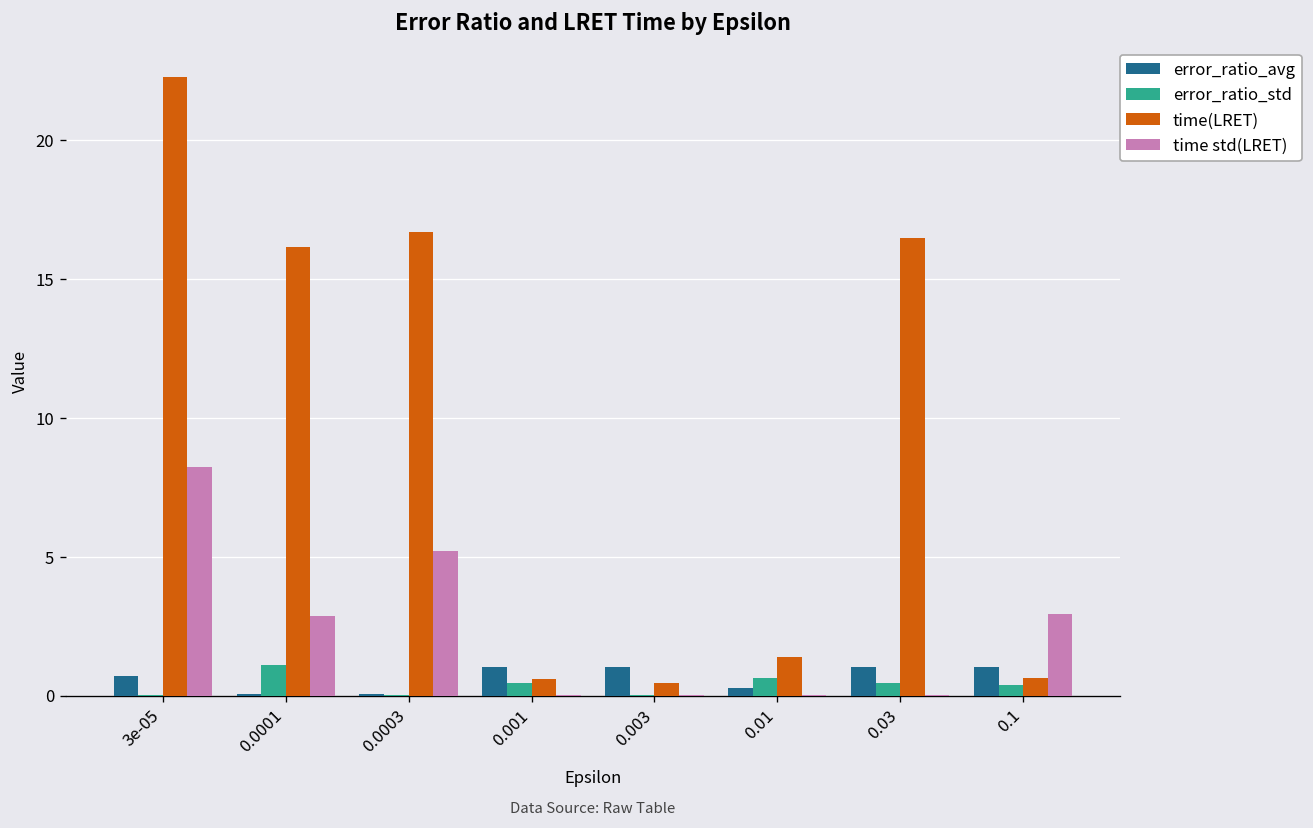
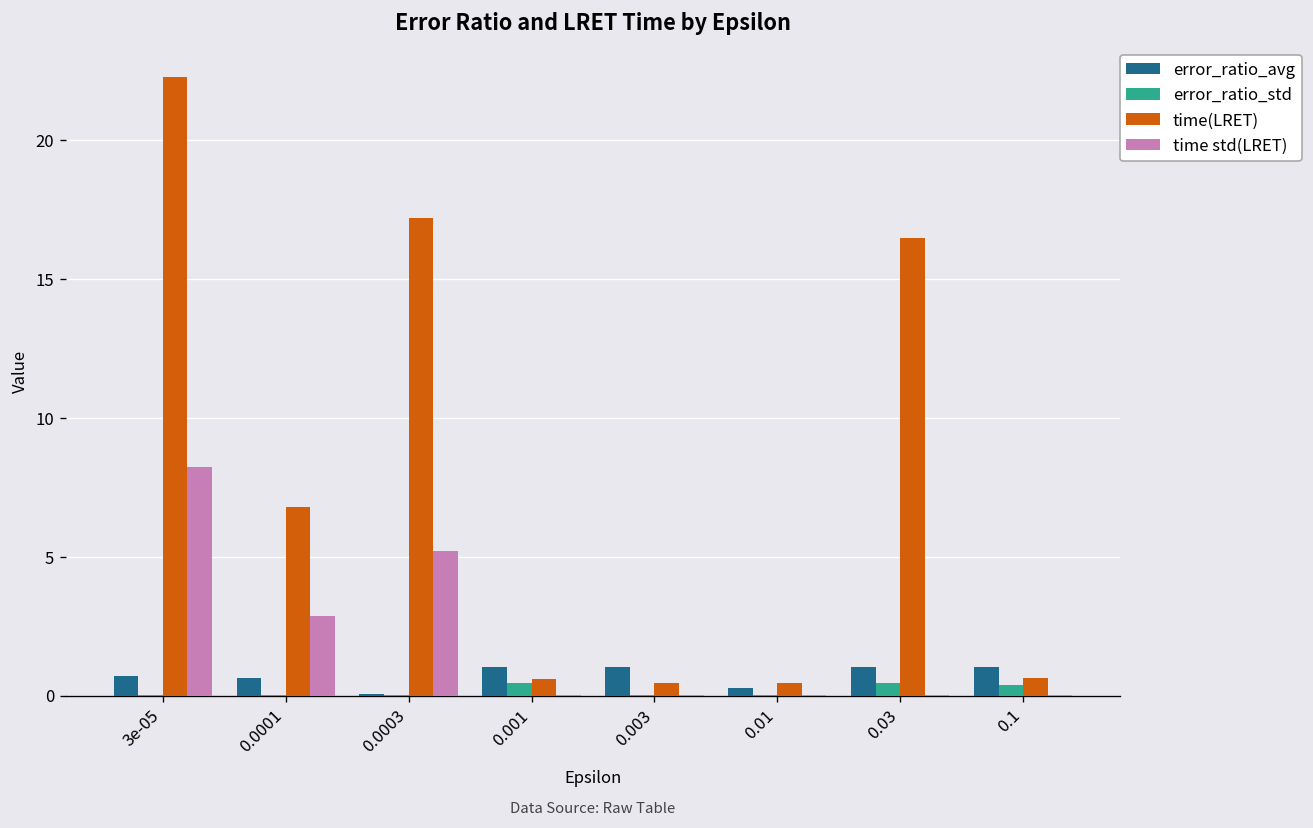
error_ratio_avg, 0.0001: 0.1 -> 0.6
error_ratio_std, 0.0001: 1.1 -> 0.0
time(LRET), 0.0001: 16.2 -> 6.8
time(LRET), 0.0003: 16.7 -> 17.2
error_ratio_std, 0.01: 0.6 -> 0.0
time(LRET), 0.01: 1.4 -> 0.5
time std(LRET), 0.1: 2.9 -> 0.0
